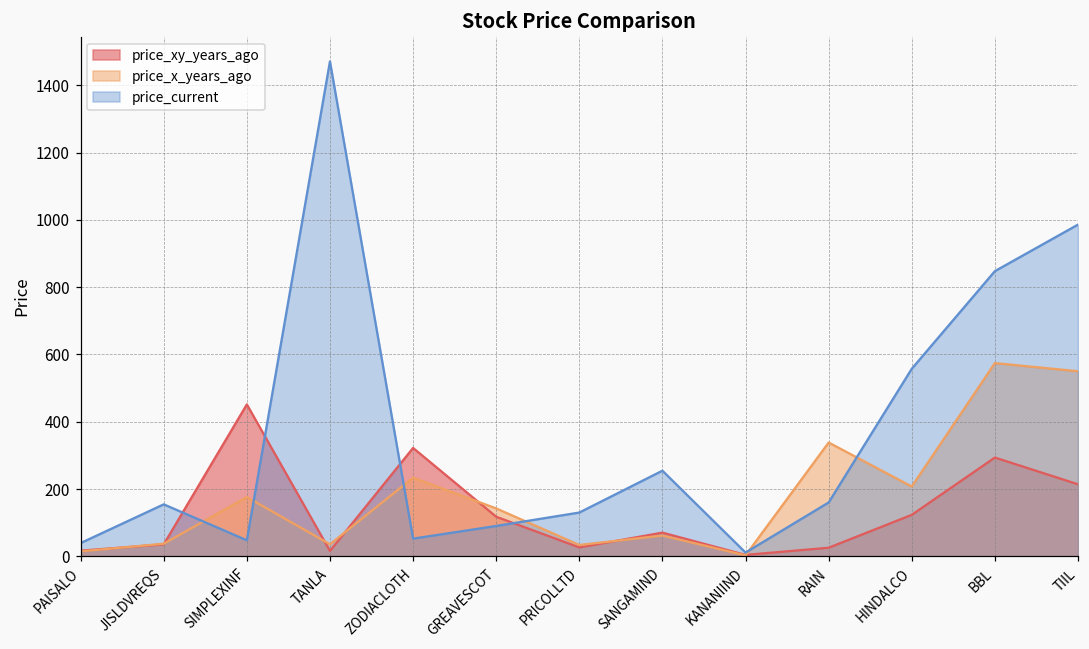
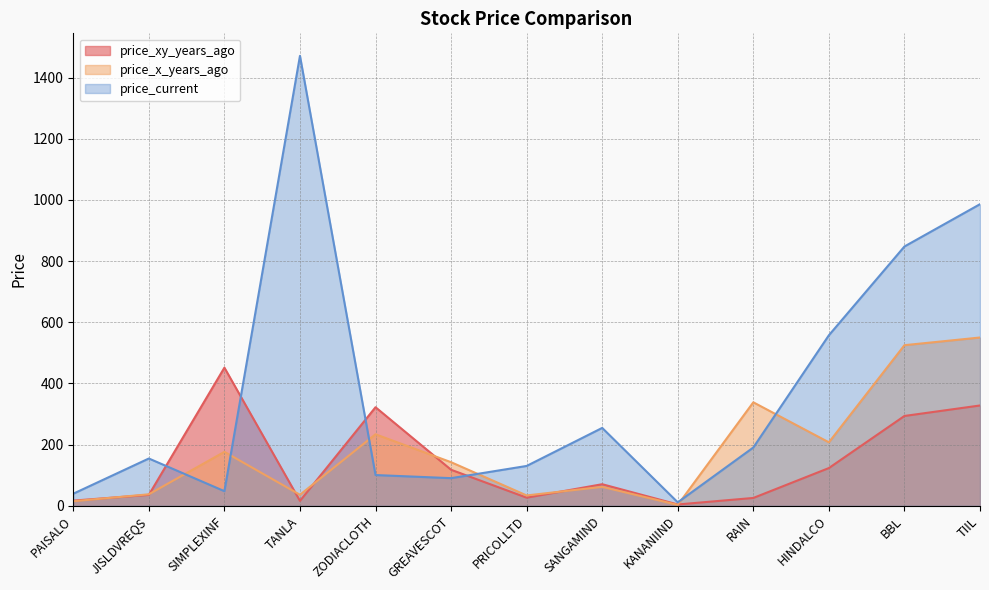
price_current, ZODIACLOTH: 50 -> 100
price_current, RAIN: 160 -> 190
price_x_years_ago, BBL: 570 -> 520
price_xy_years_ago, TIIL: 210 -> 330
